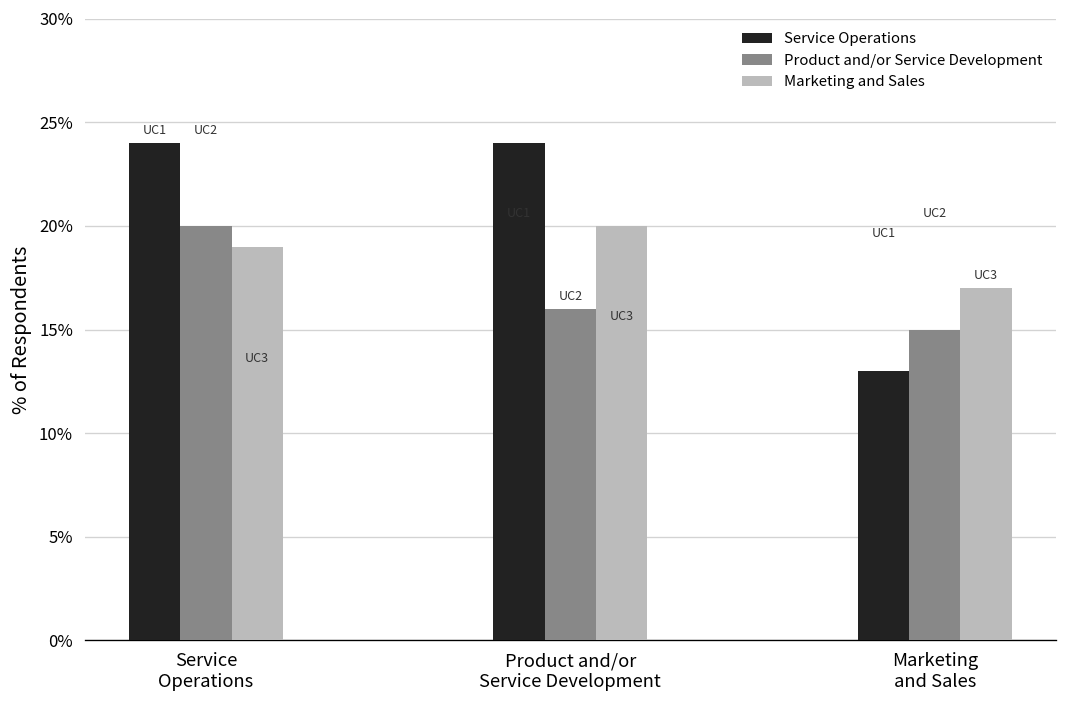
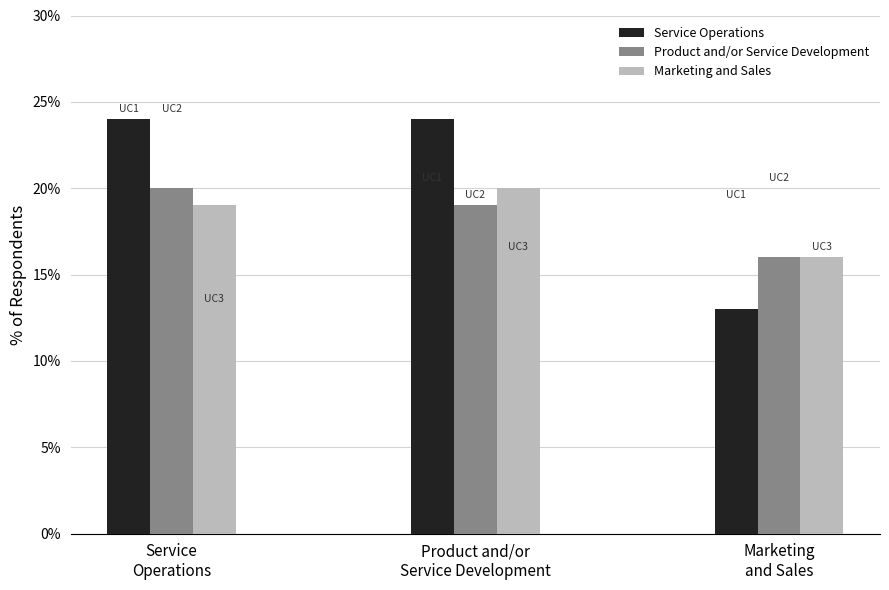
Product and/or Service Development, Product and/or Service Development: 16.0% -> 19.0%
Product and/or Service Development, Marketing and Sales: 15.0% -> 16.0%
Marketing and Sales, Marketing and Sales: 17.0% -> 16.0%
